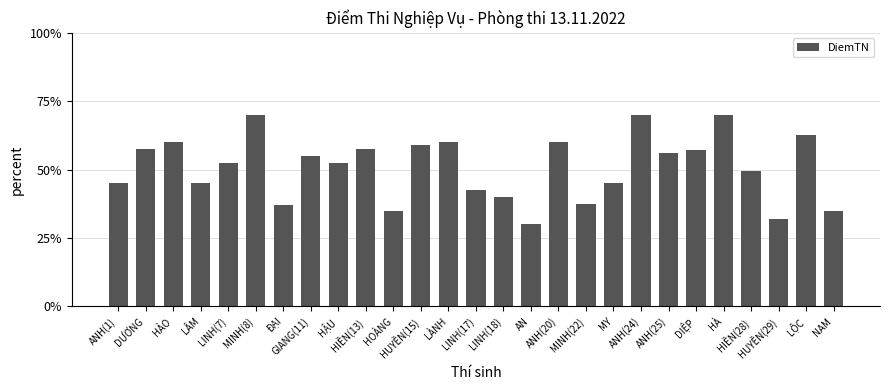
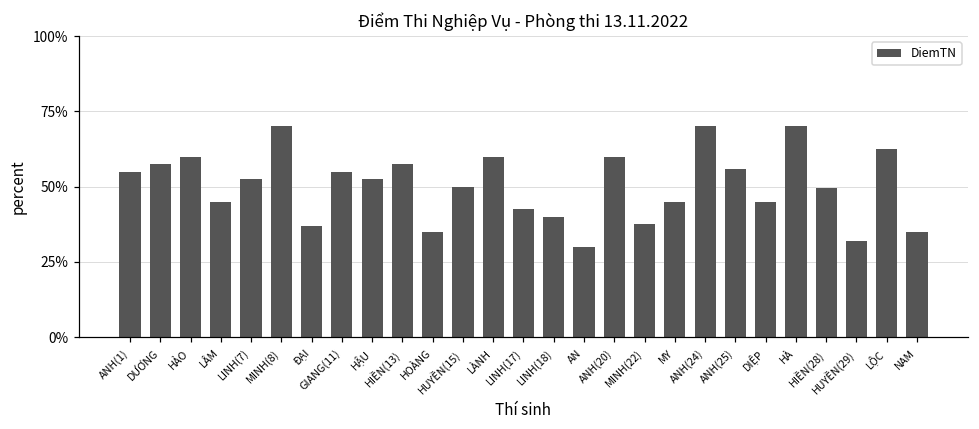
ANH(1): 45% -> 55%
HUYỀN(15): 59% -> 50%
DIỆP: 57% -> 45%
